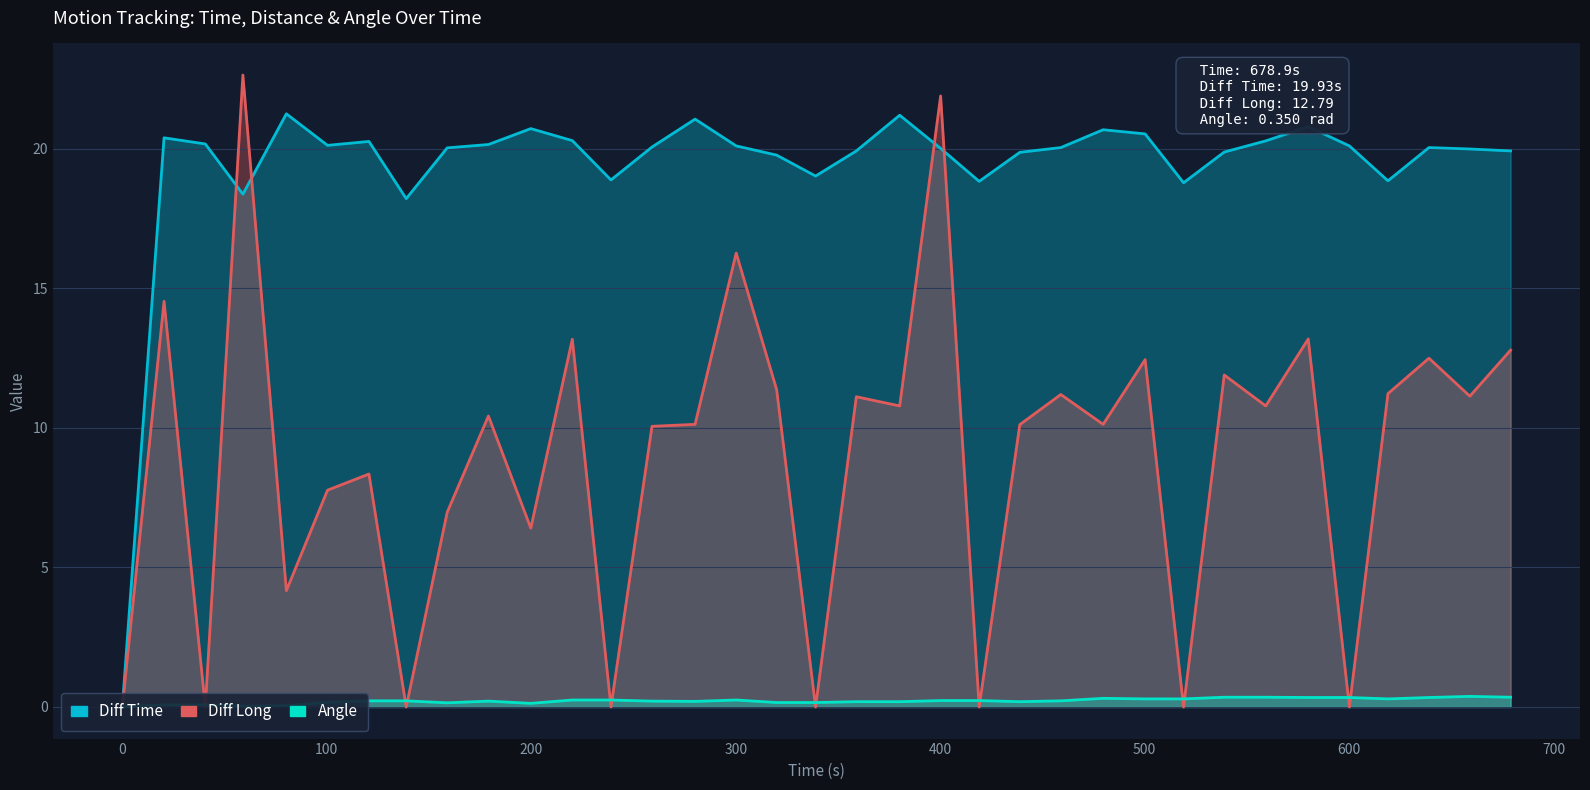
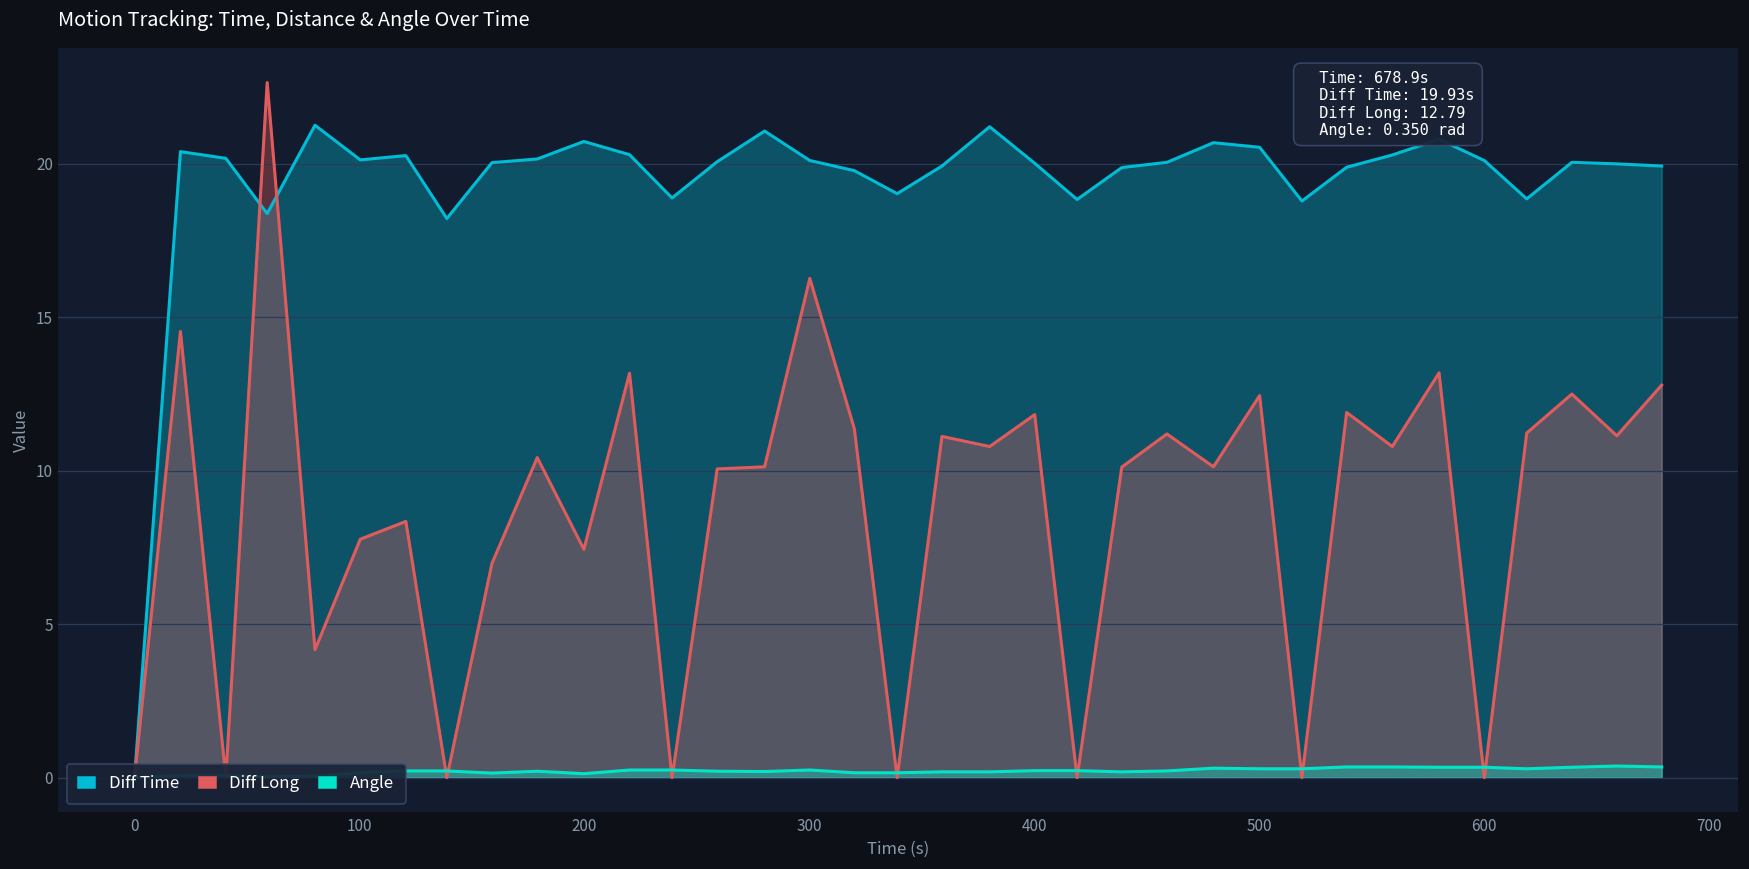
Diff Long, 200: 6.4 -> 7.4
Diff Long, 400: 21.9 -> 11.8
